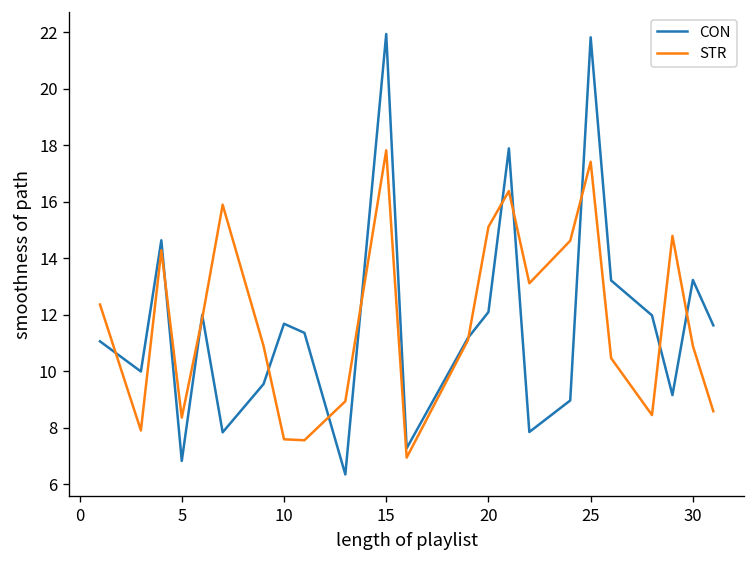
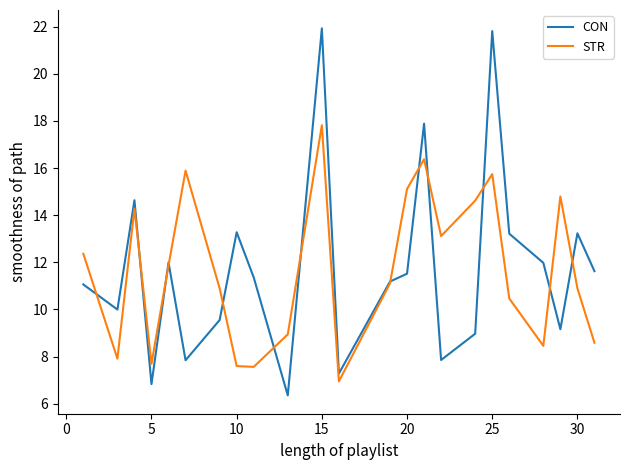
STR, 5: 8.4 -> 7.7
CON, 10: 11.7 -> 13.3
CON, 20: 12.1 -> 11.5
STR, 25: 17.4 -> 15.7
